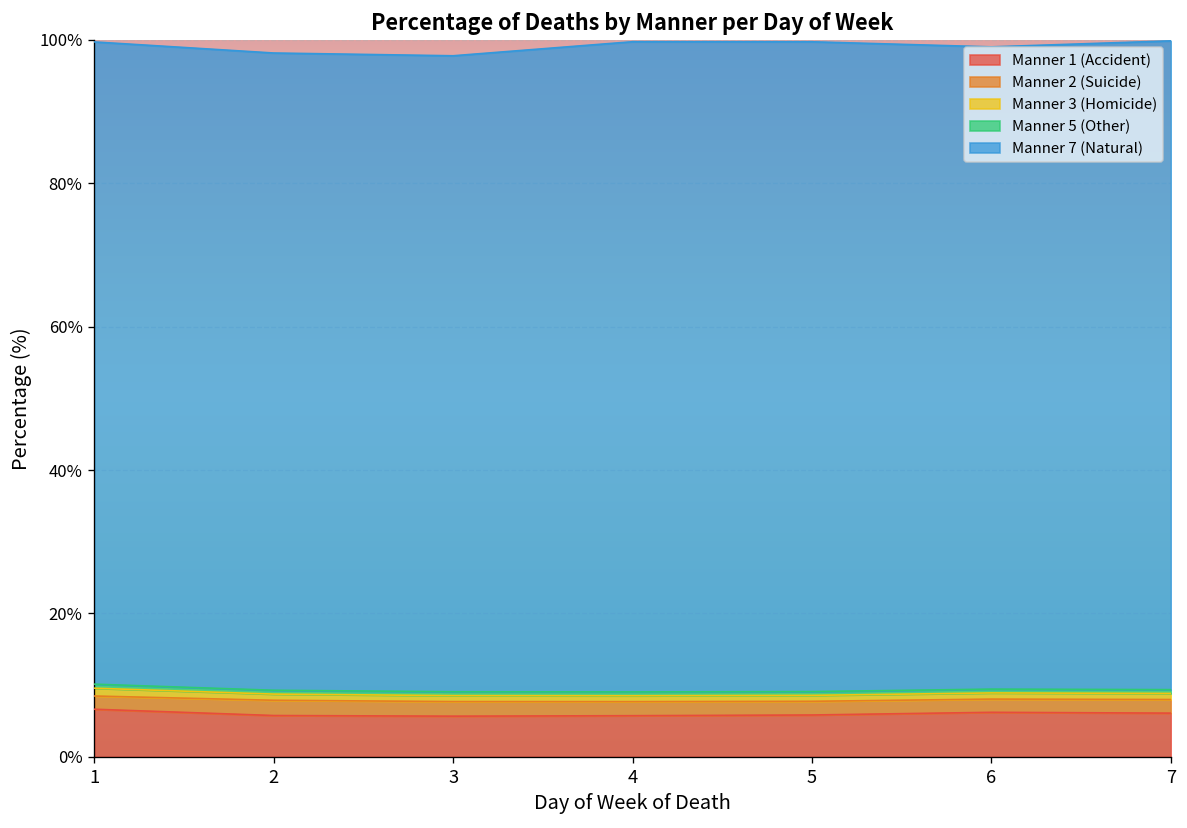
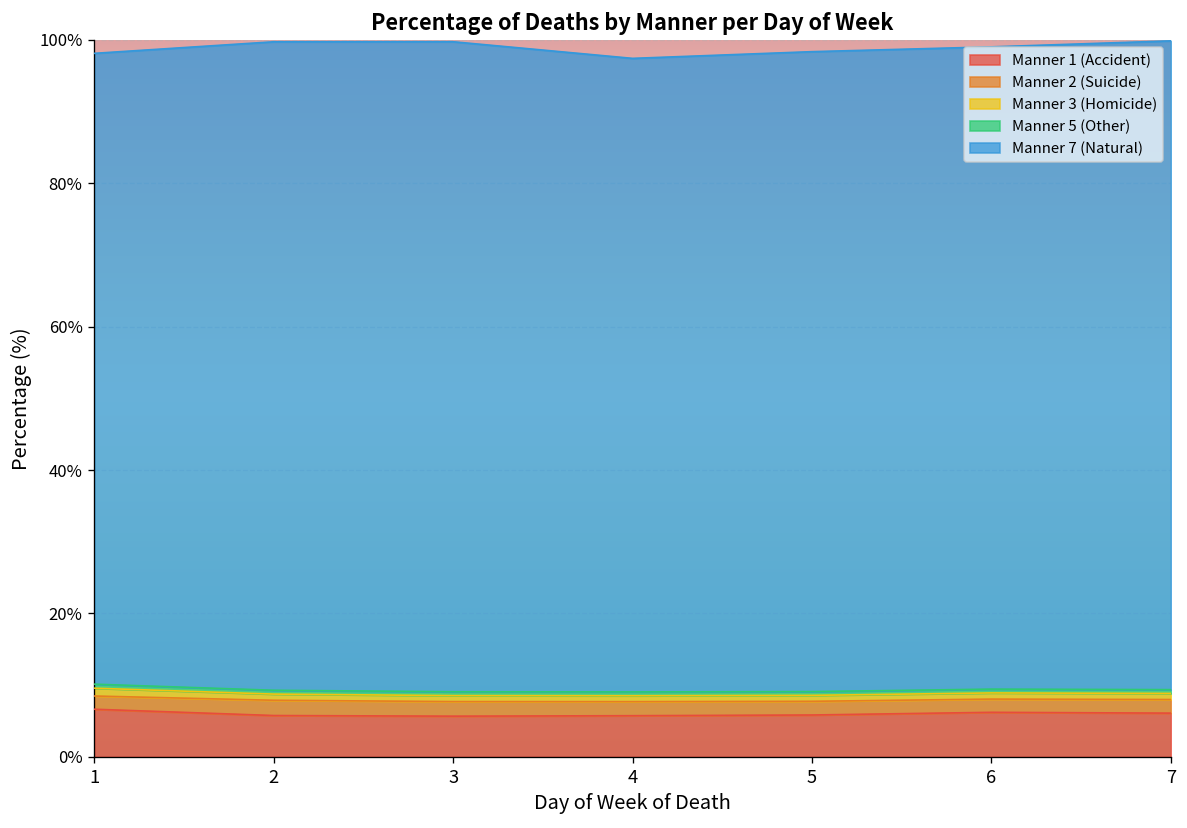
Manner 7 (Natural), 1: 90% -> 88%
Manner 7 (Natural), 2: 89% -> 90%
Manner 7 (Natural), 3: 89% -> 91%
Manner 7 (Natural), 4: 91% -> 88%
Manner 7 (Natural), 5: 91% -> 89%
